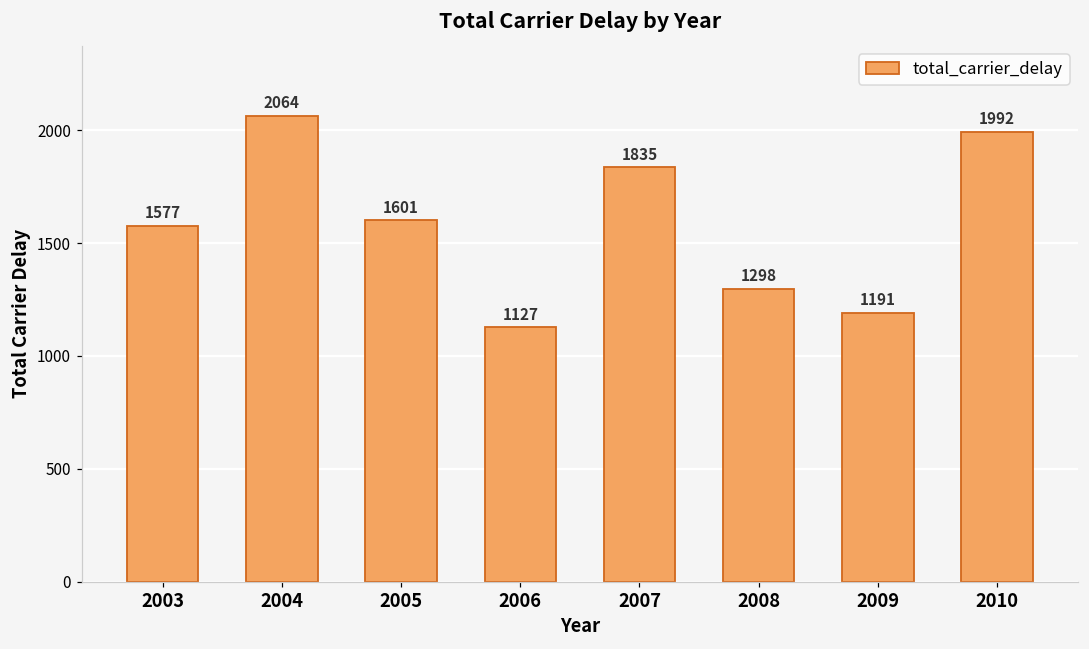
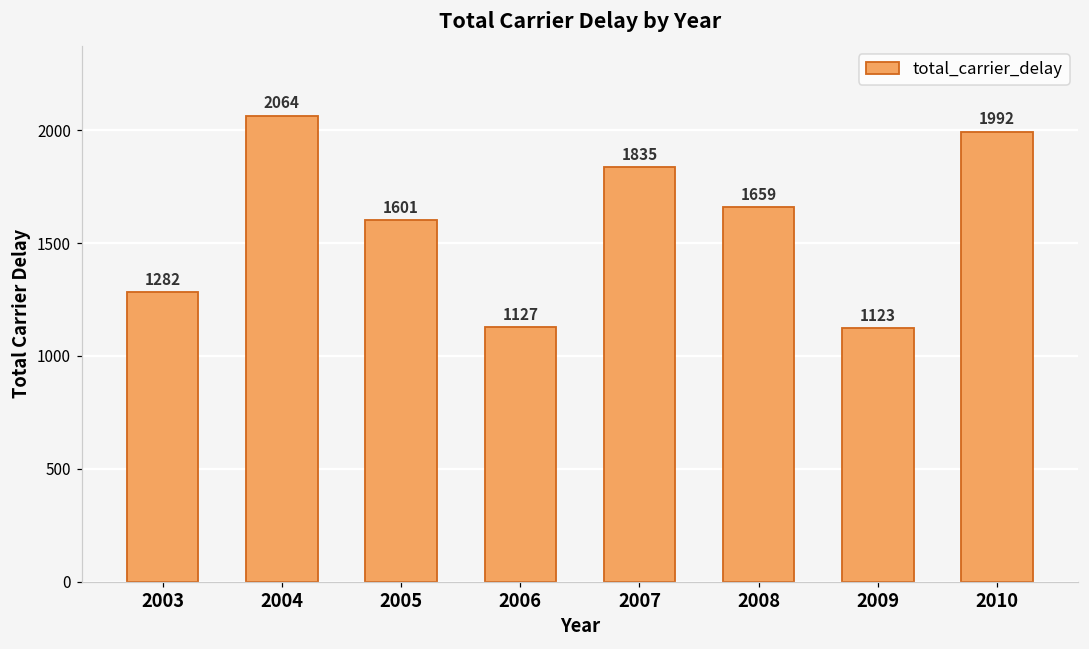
2003: 1577 -> 1282
2008: 1298 -> 1659
2009: 1191 -> 1123
